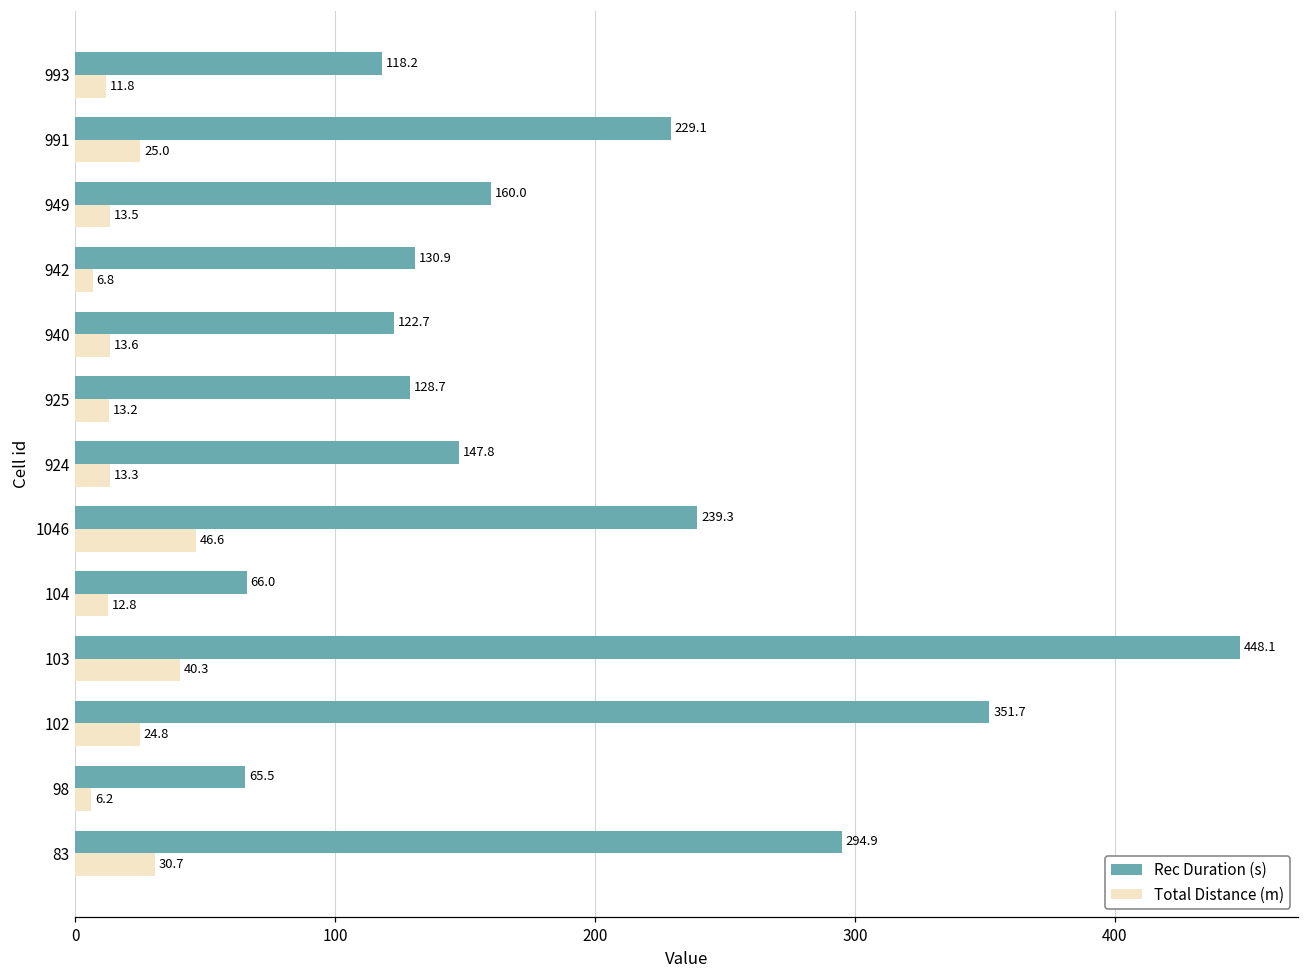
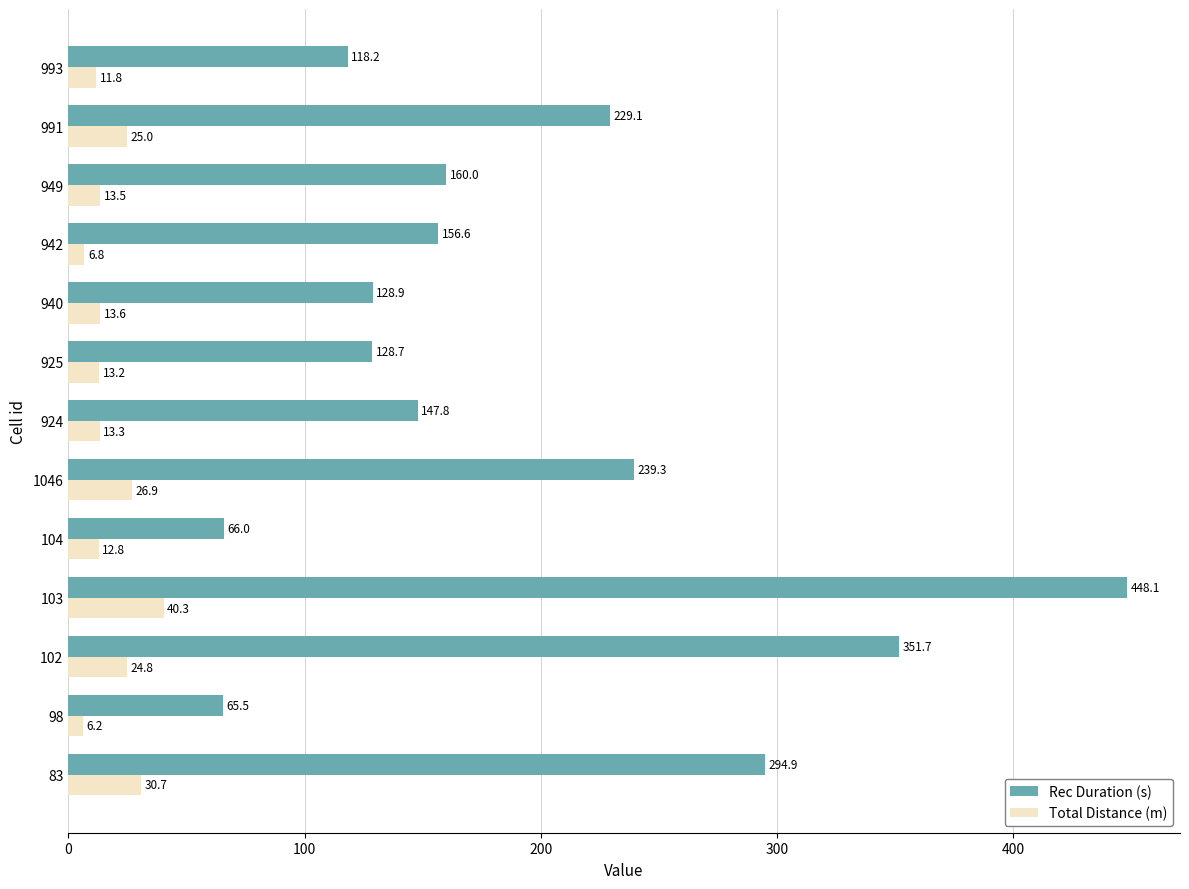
Rec Duration (s), 942: 130.9 -> 156.6
Rec Duration (s), 940: 122.7 -> 128.9
Total Distance (m), 1046: 46.6 -> 26.9
